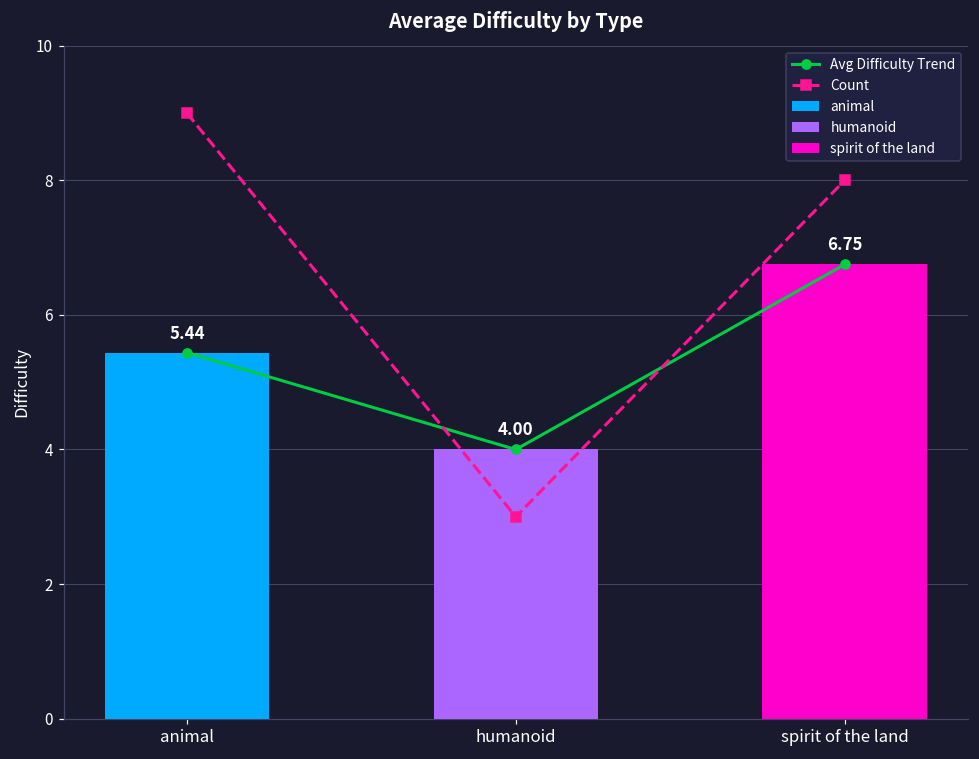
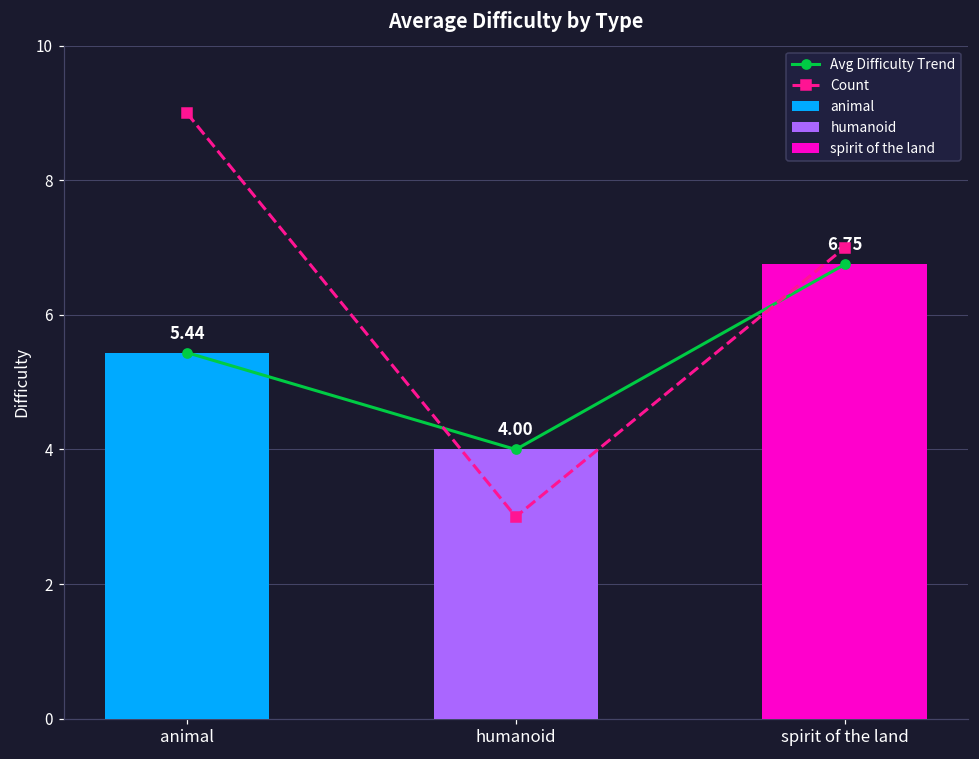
Count, spirit of the land: 8 -> 7
